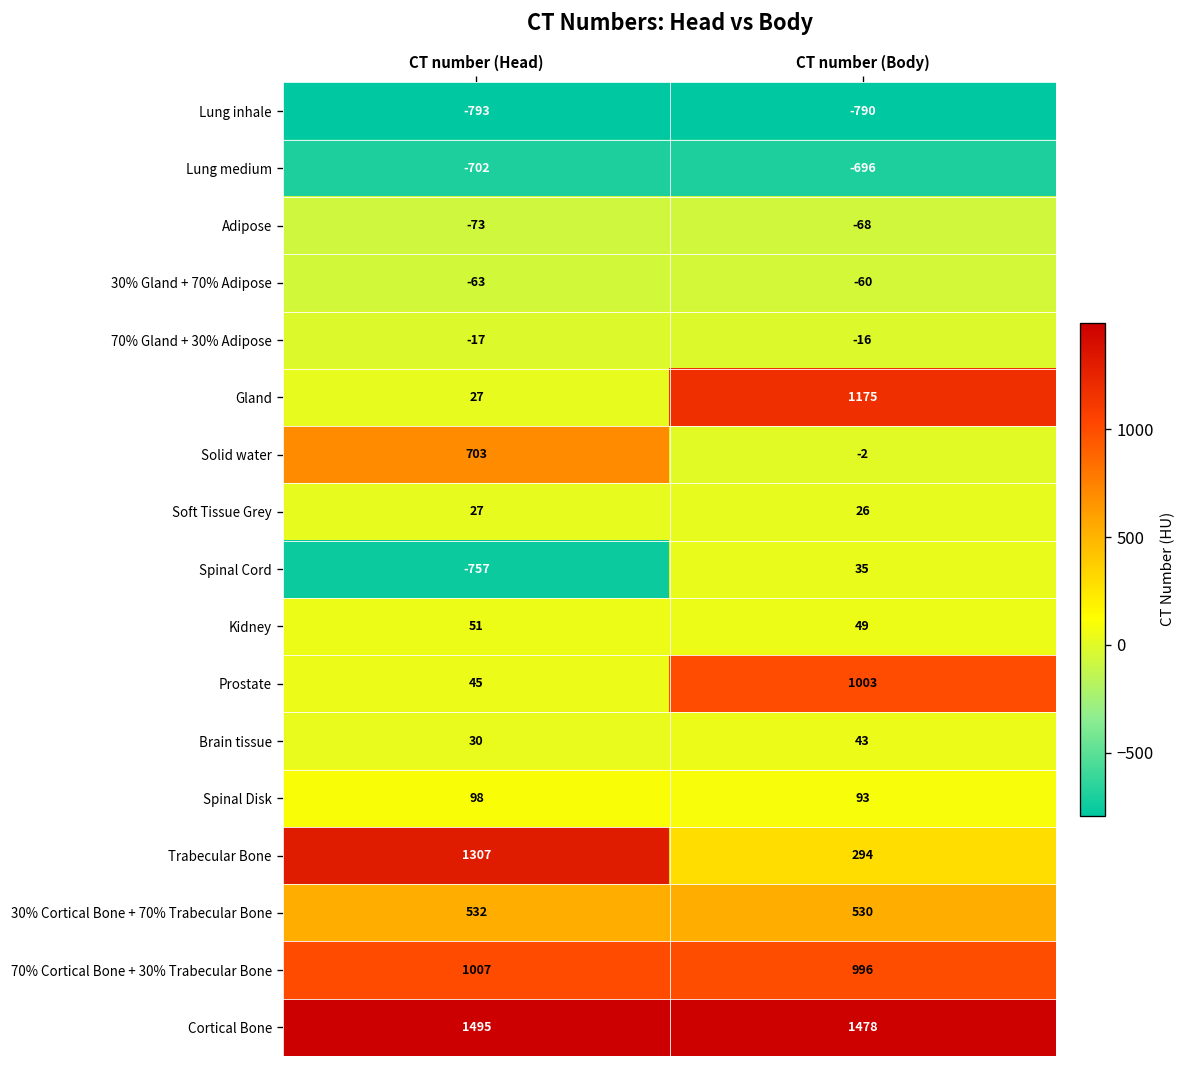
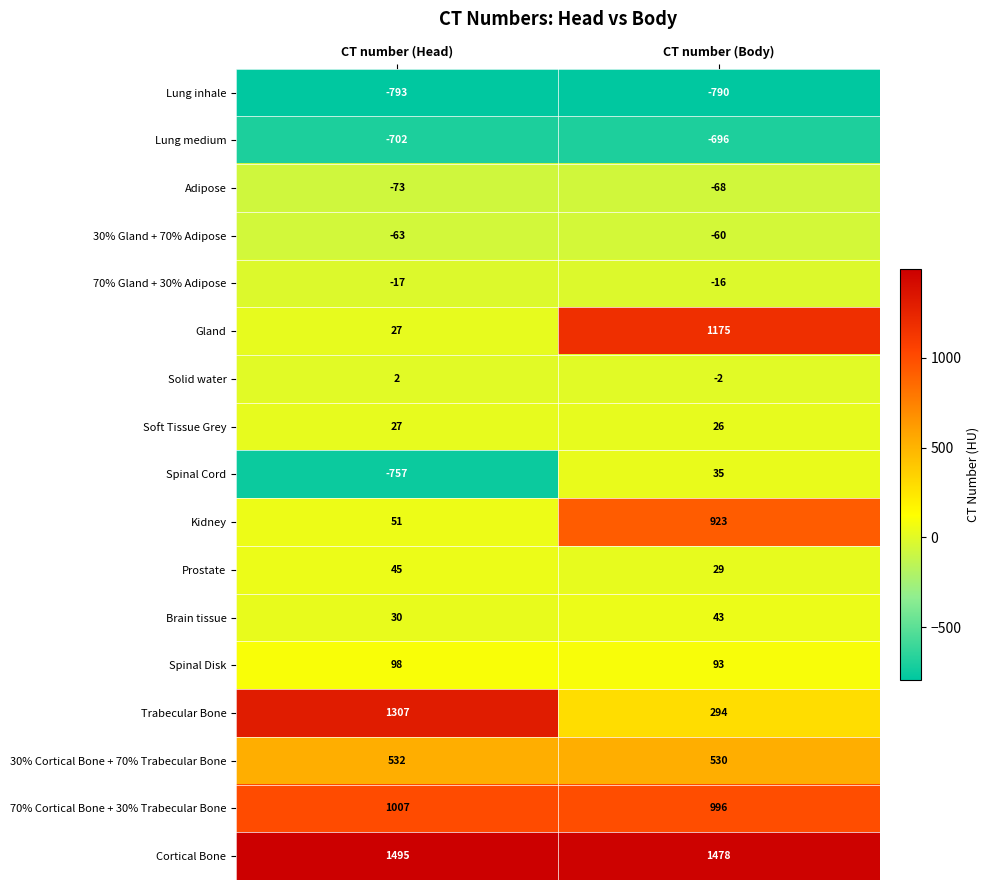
Solid water, CT number (Head): 703 -> 2
Kidney, CT number (Body): 49 -> 923
Prostate, CT number (Body): 1003 -> 29
